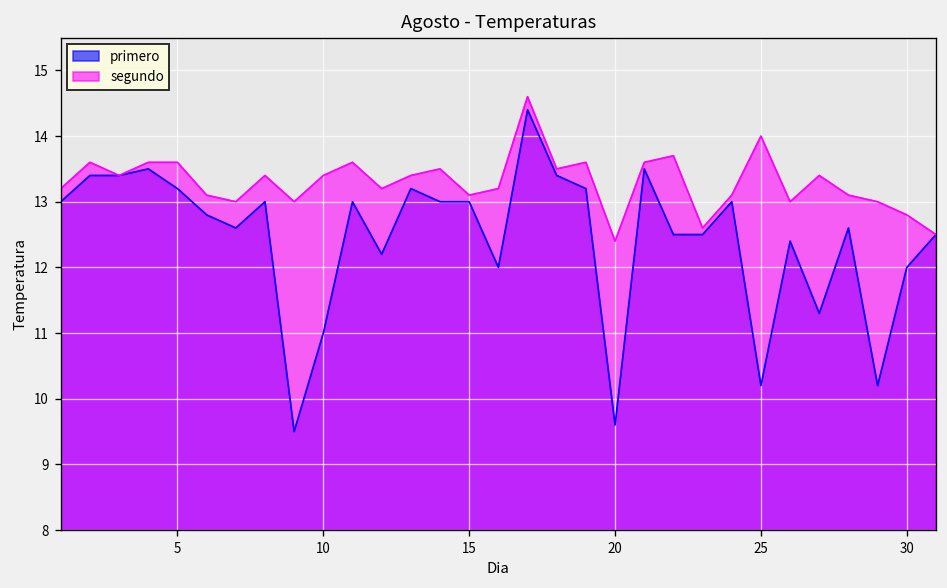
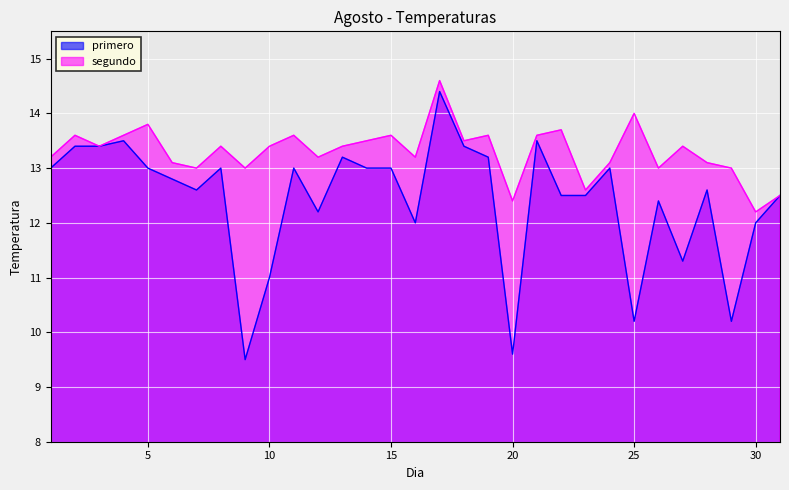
primero, 5: 13.2 -> 13.0
segundo, 5: 13.6 -> 13.8
segundo, 15: 13.1 -> 13.6
segundo, 30: 12.8 -> 12.2
